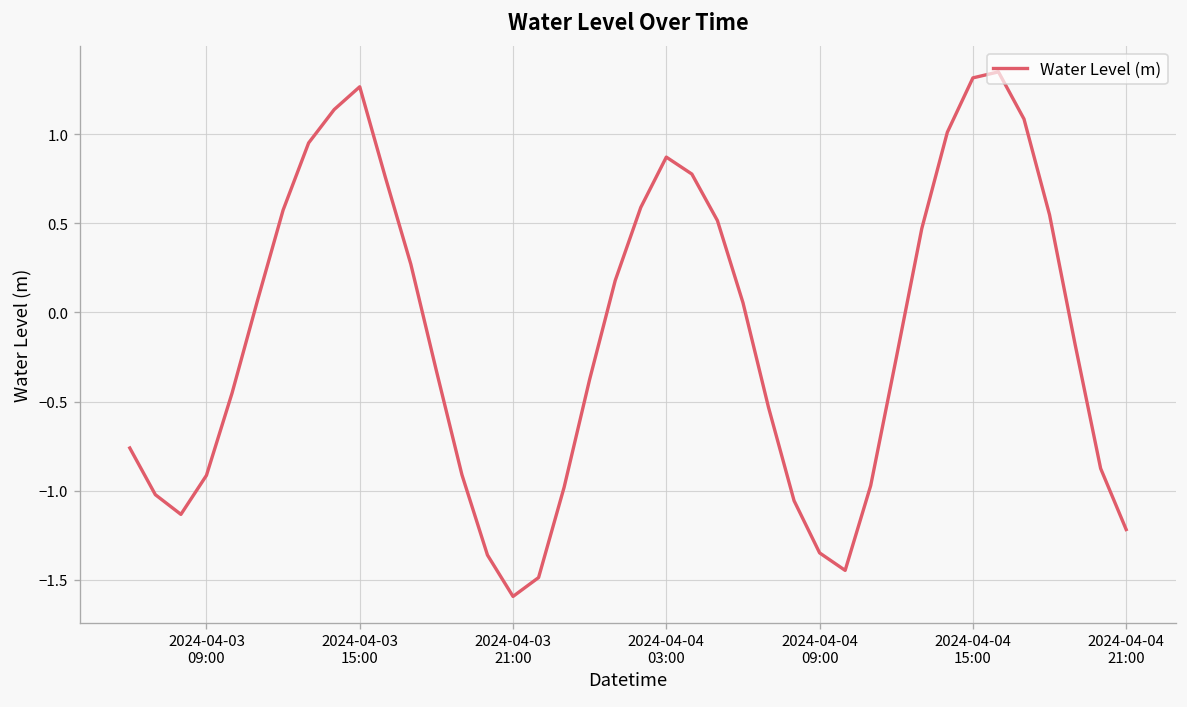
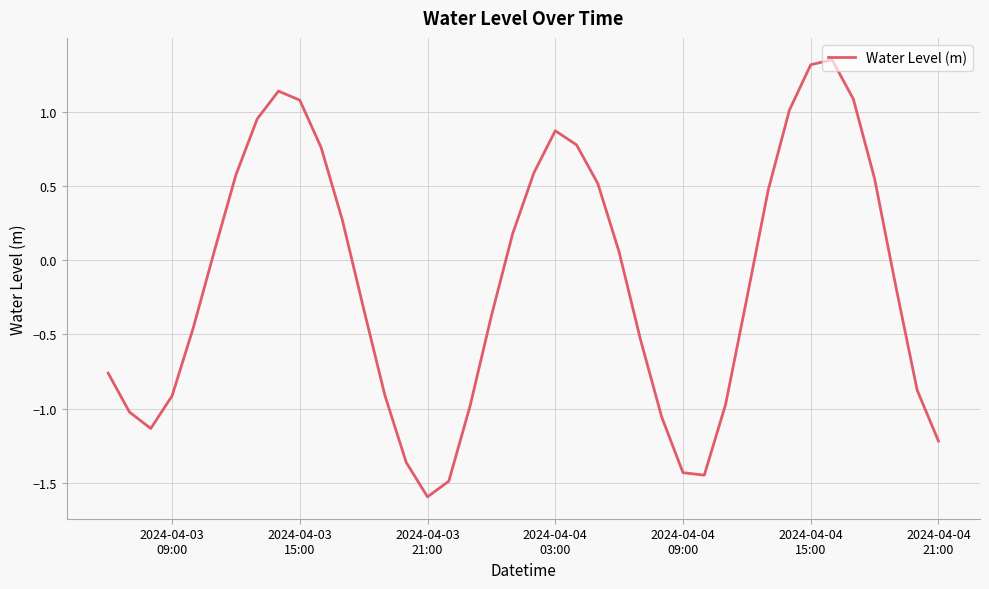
2024-04-03 15:00: 1.27 -> 1.08
2024-04-04 09:00: -1.35 -> -1.43
